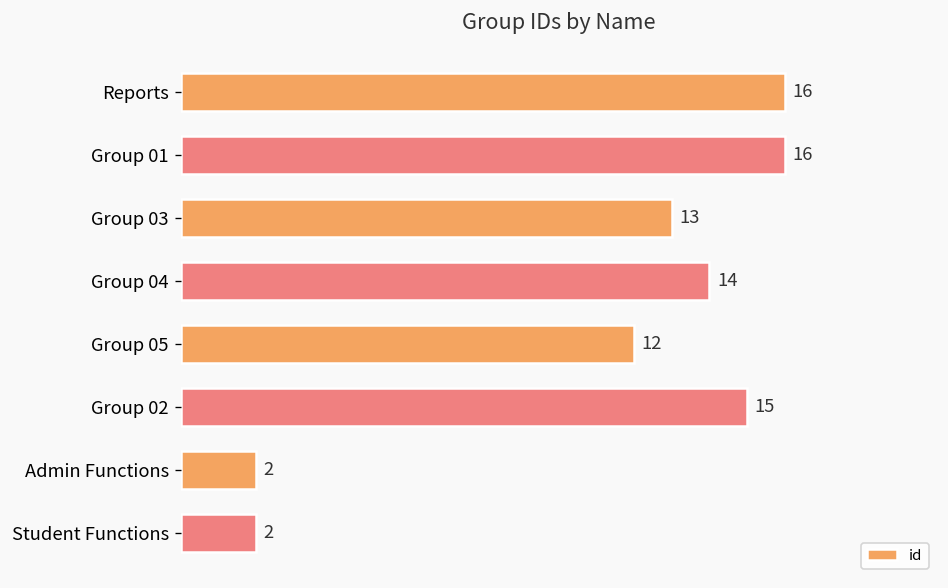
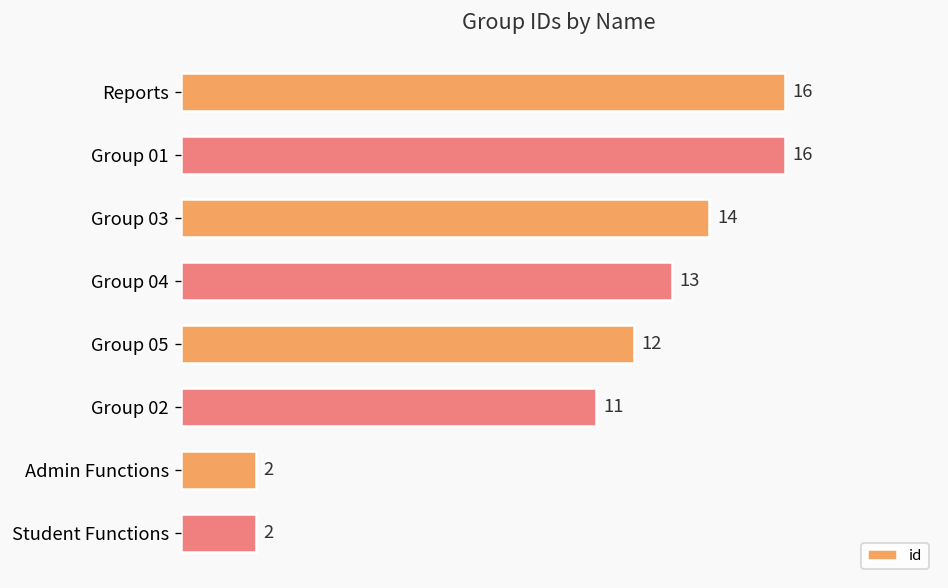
Group 03: 13 -> 14
Group 04: 14 -> 13
Group 02: 15 -> 11
